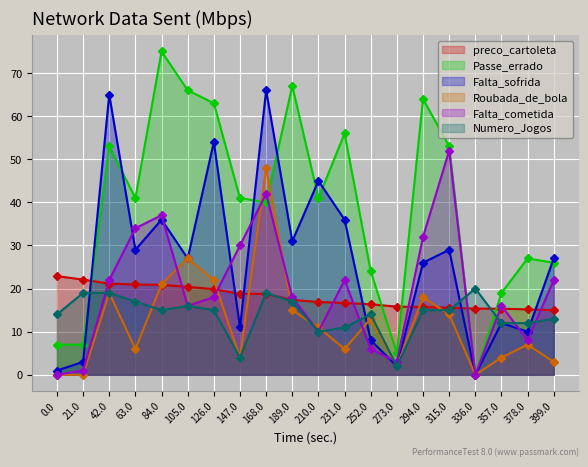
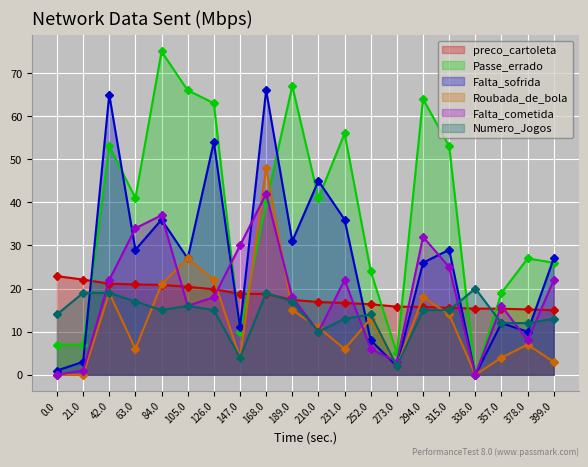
Passe_errado, 147.0: 41 -> 10
Numero_Jogos, 231.0: 11 -> 13
Falta_cometida, 315.0: 52 -> 25
